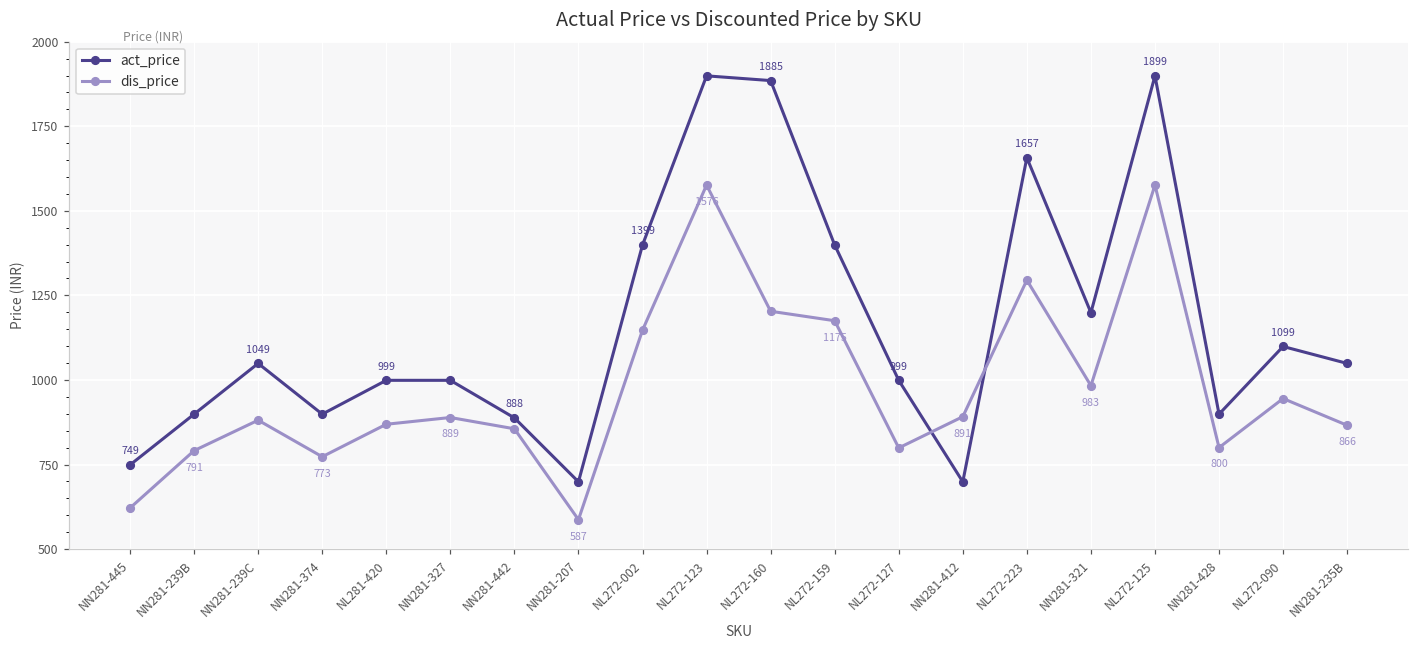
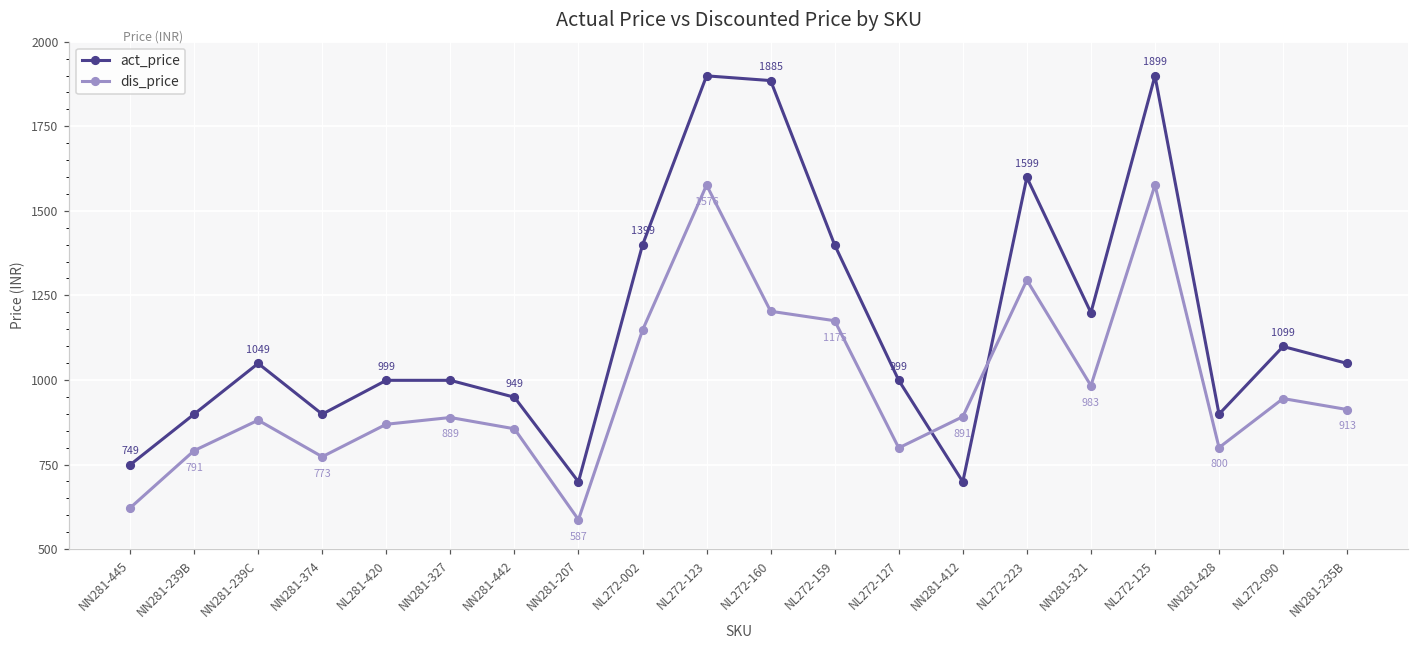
act_price, NN281-442: 888 -> 949
act_price, NL272-223: 1657 -> 1599
dis_price, NN281-235B: 866 -> 913
